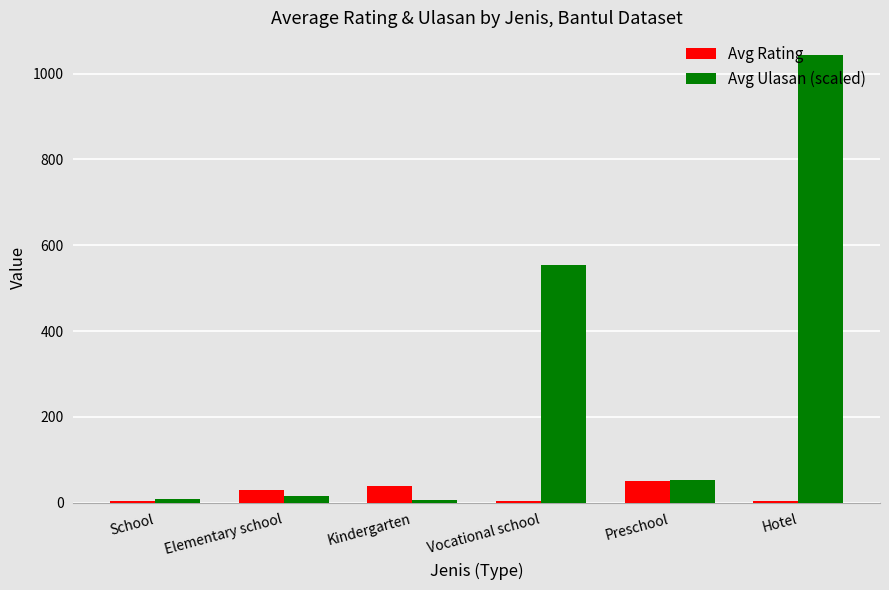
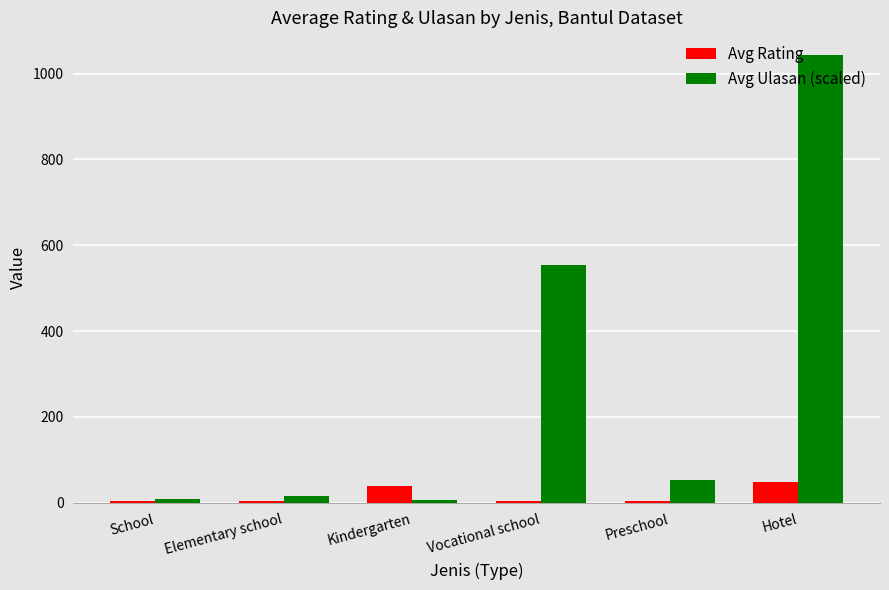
Avg Rating, Elementary school: 30 -> 0
Avg Rating, Preschool: 50 -> 10
Avg Rating, Hotel: 0 -> 50
